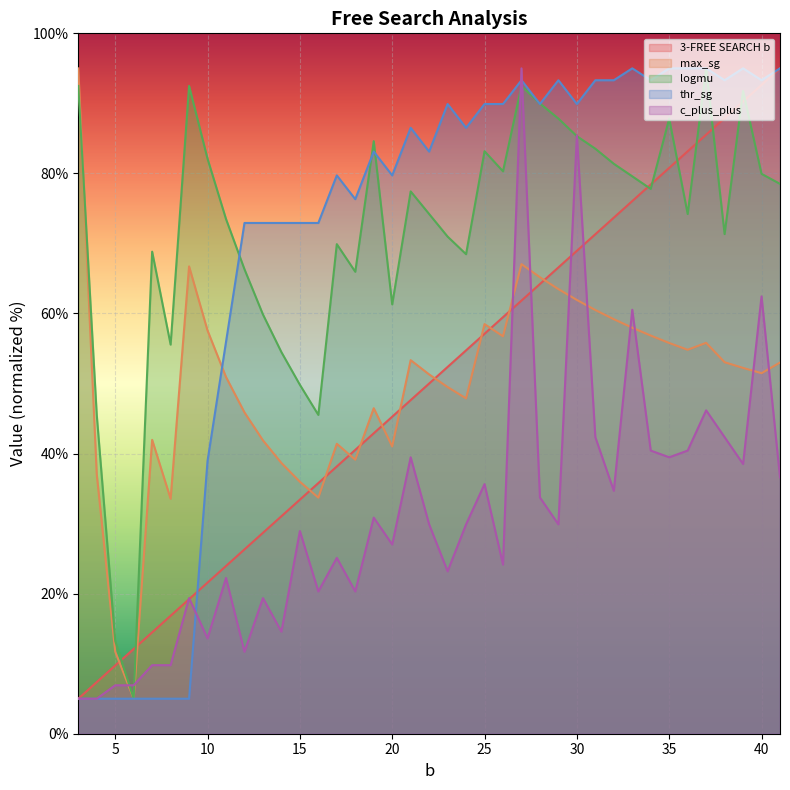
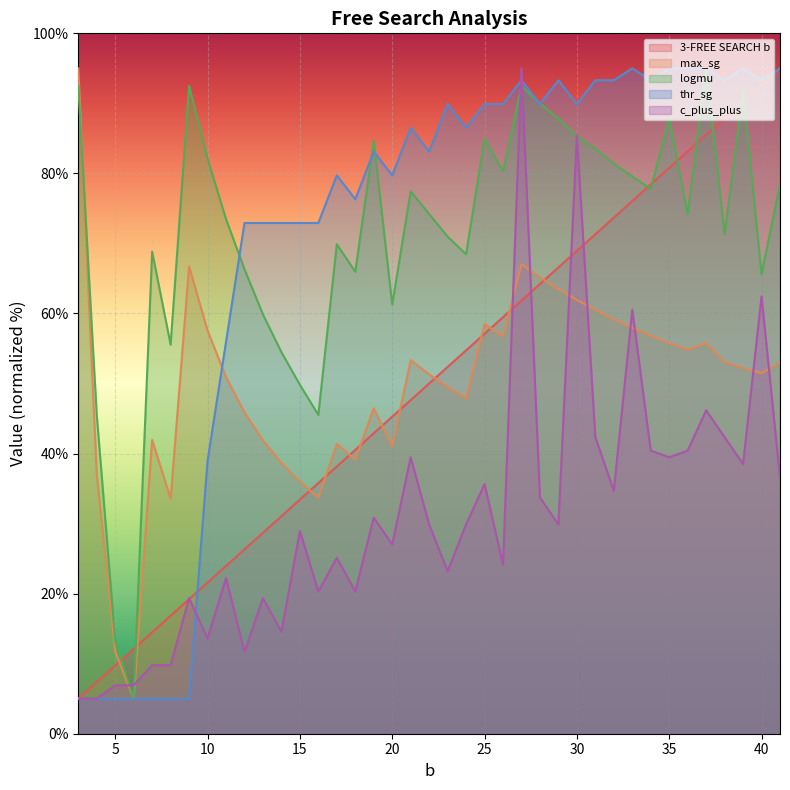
logmu, 25: 83% -> 85%
logmu, 40: 80% -> 66%
